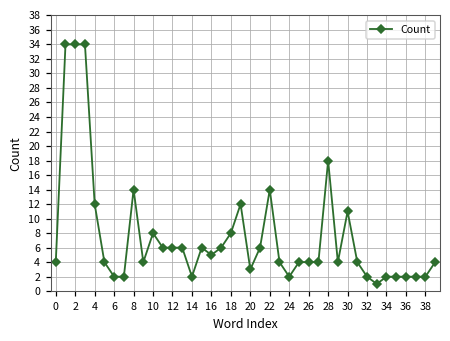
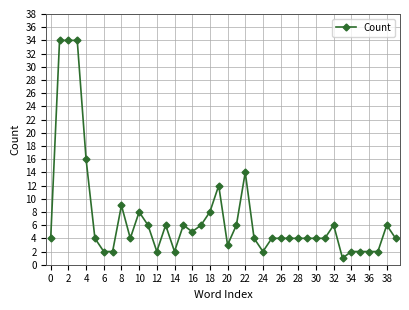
4: 12 -> 16
8: 14 -> 9
12: 6 -> 2
28: 18 -> 4
30: 11 -> 4
32: 2 -> 6
38: 2 -> 6
